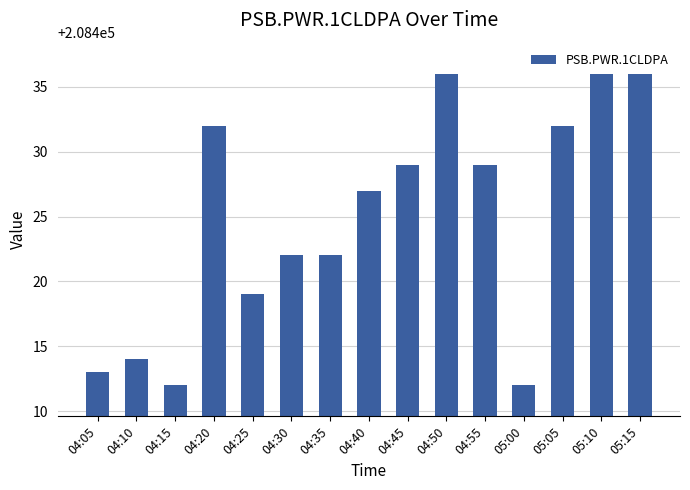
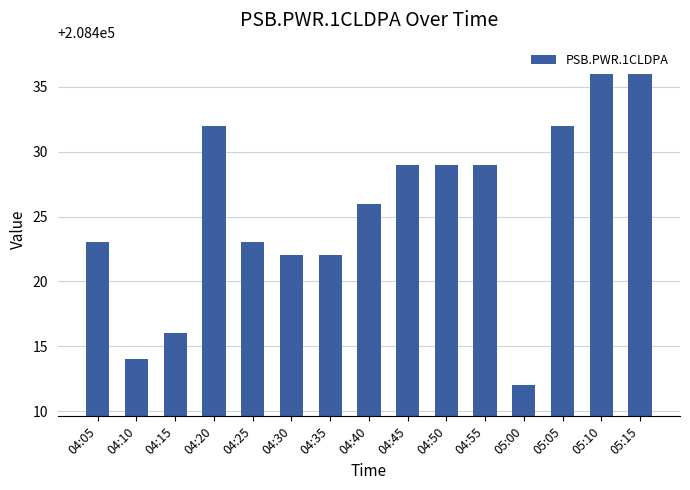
04:05: 208413 -> 208423
04:15: 208412 -> 208416
04:25: 208419 -> 208423
04:40: 208427 -> 208426
04:50: 208436 -> 208429
